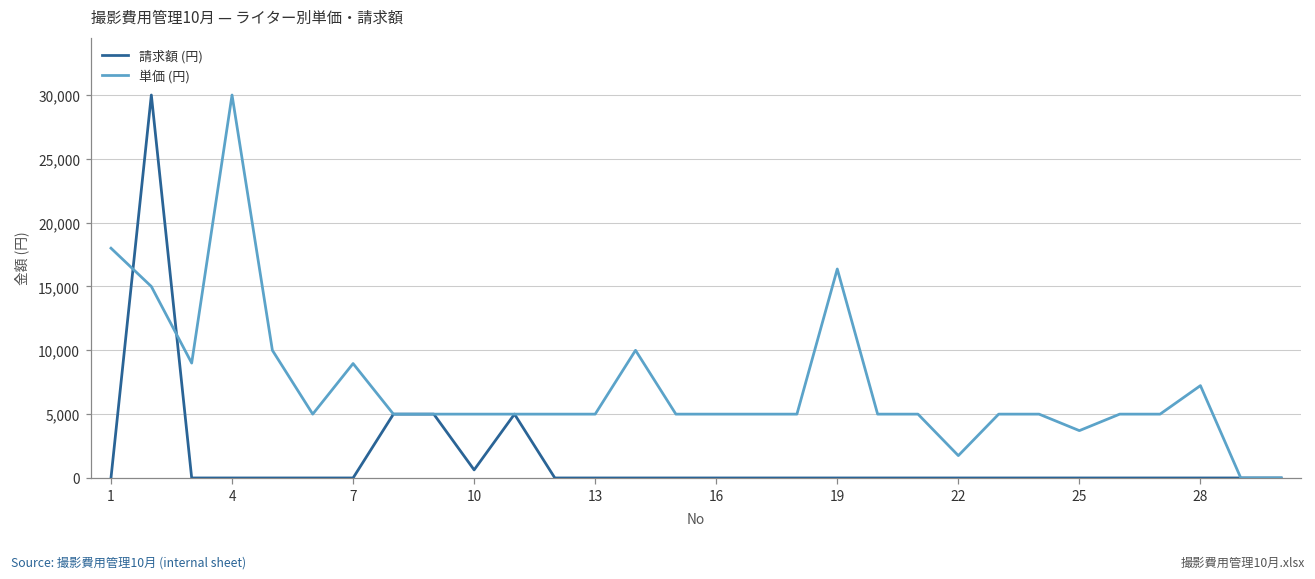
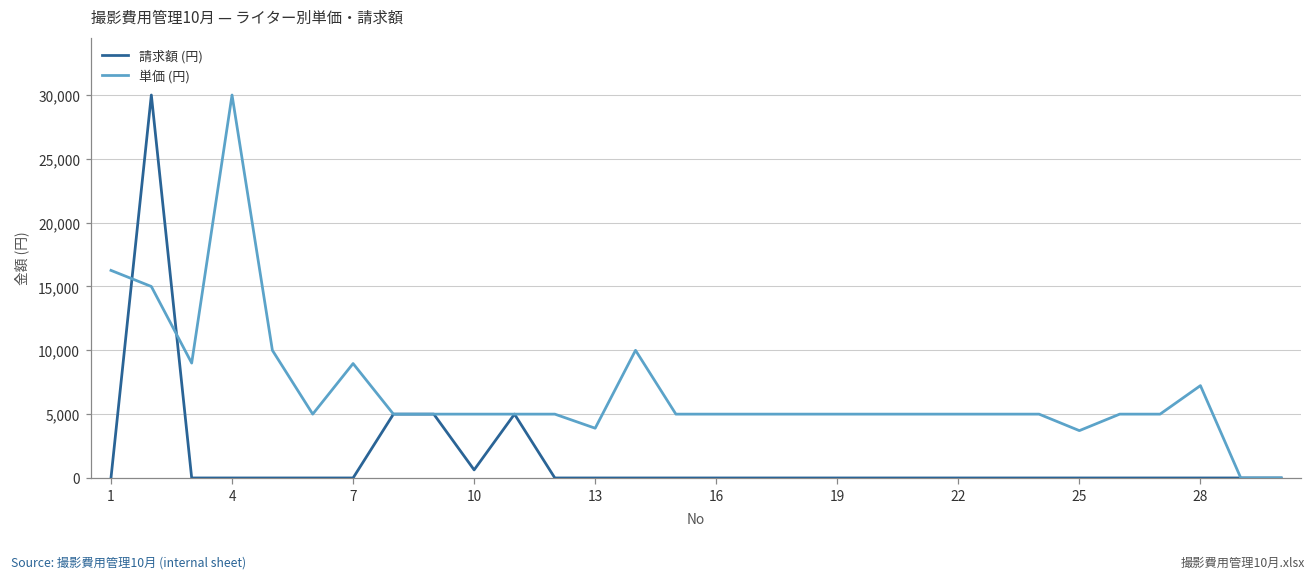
単価 (円), 1: 18,000 -> 16,300
単価 (円), 13: 5,000 -> 3,900
単価 (円), 19: 16,400 -> 5,000
単価 (円), 22: 1,800 -> 5,000
